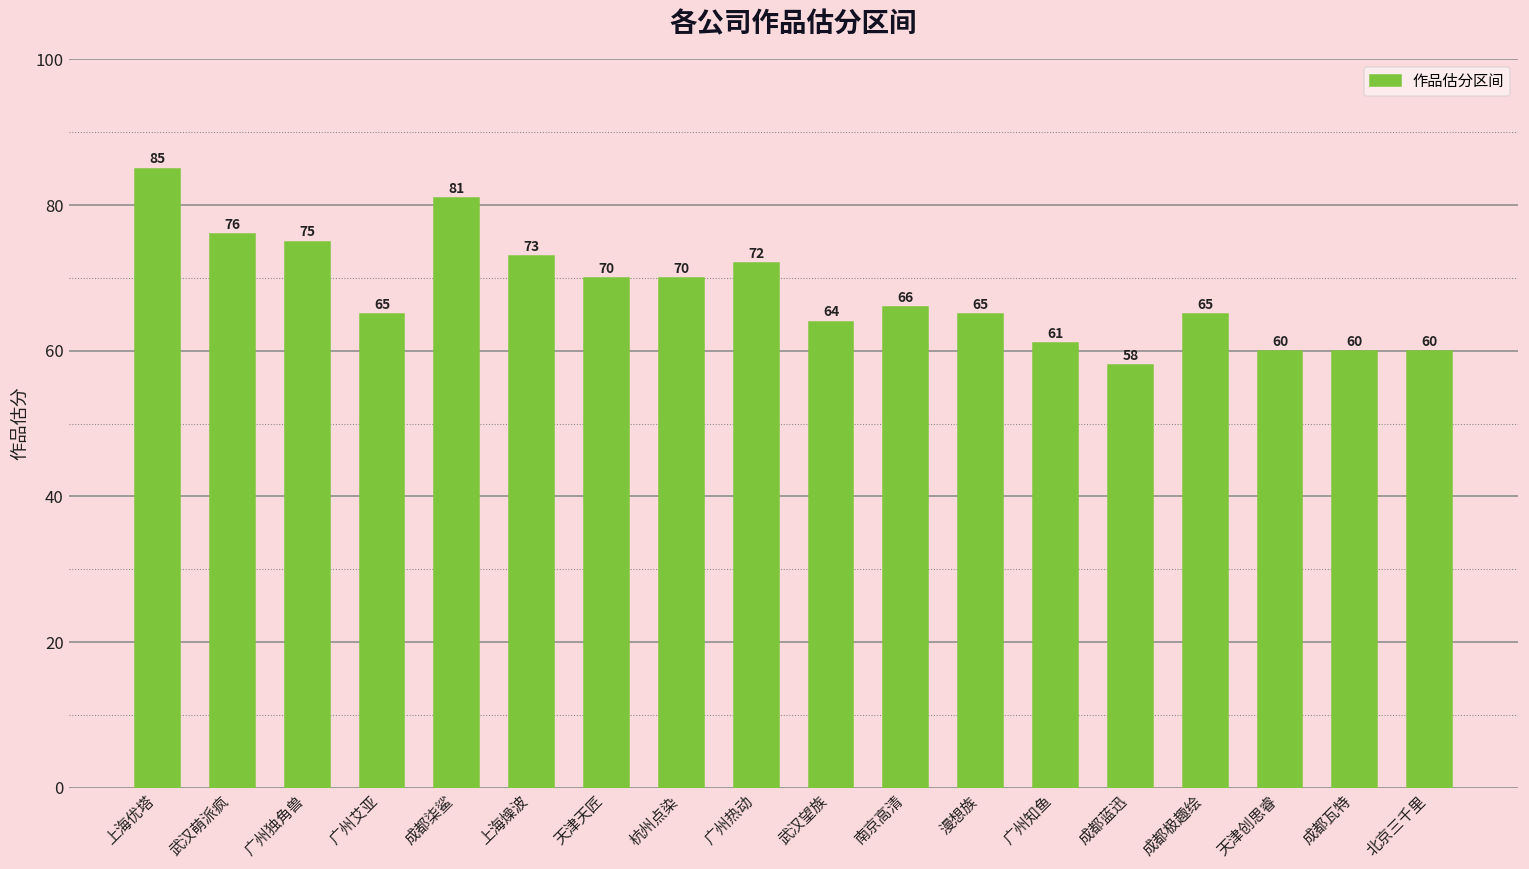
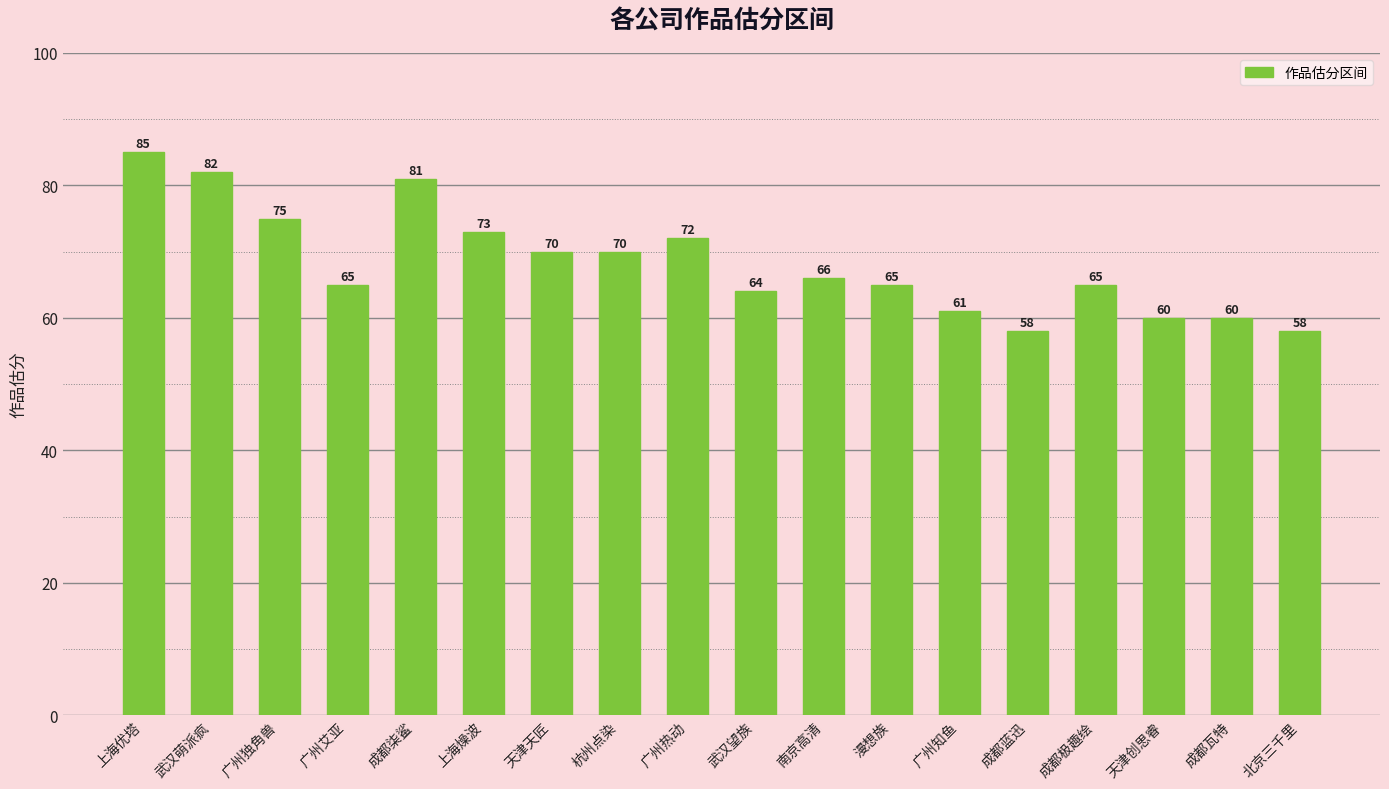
武汉萌派疯: 76 -> 82
北京三千里: 60 -> 58
